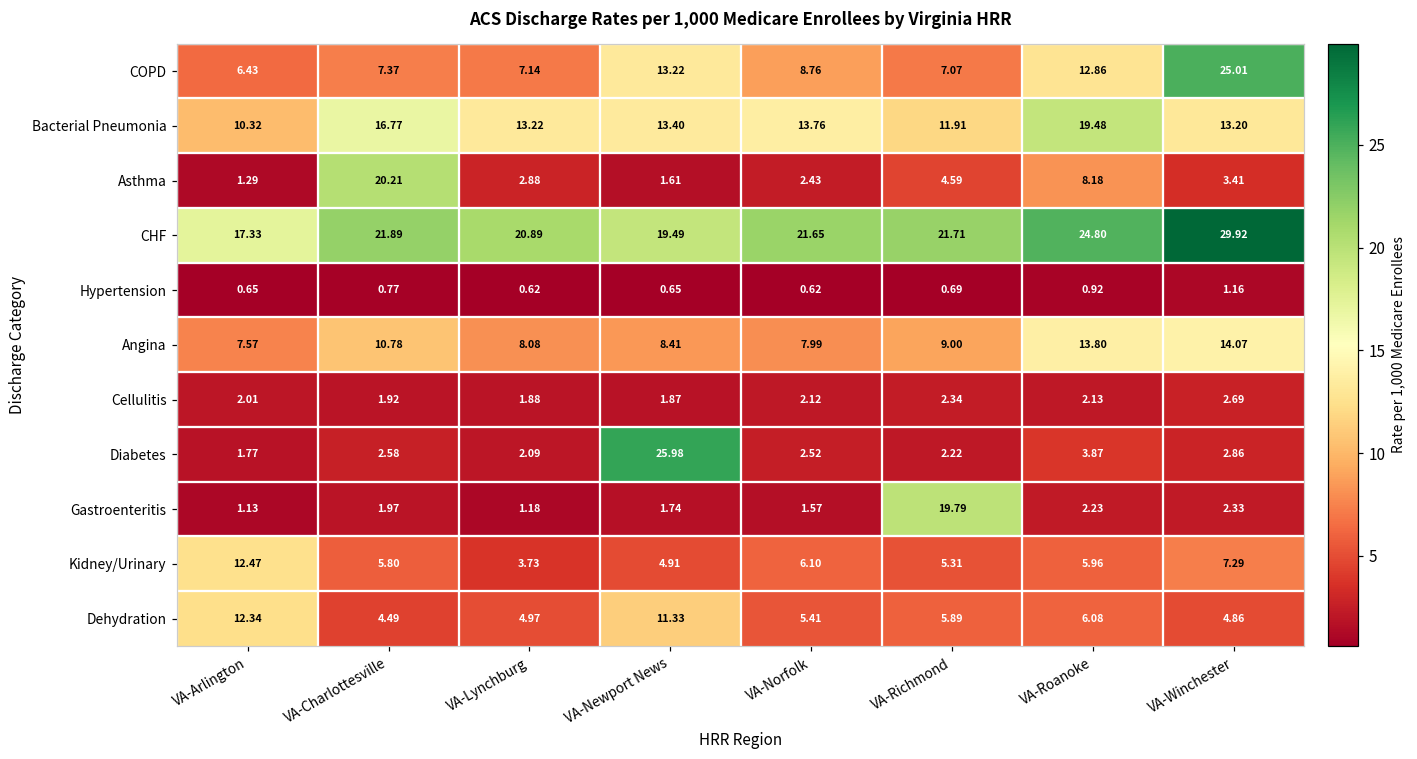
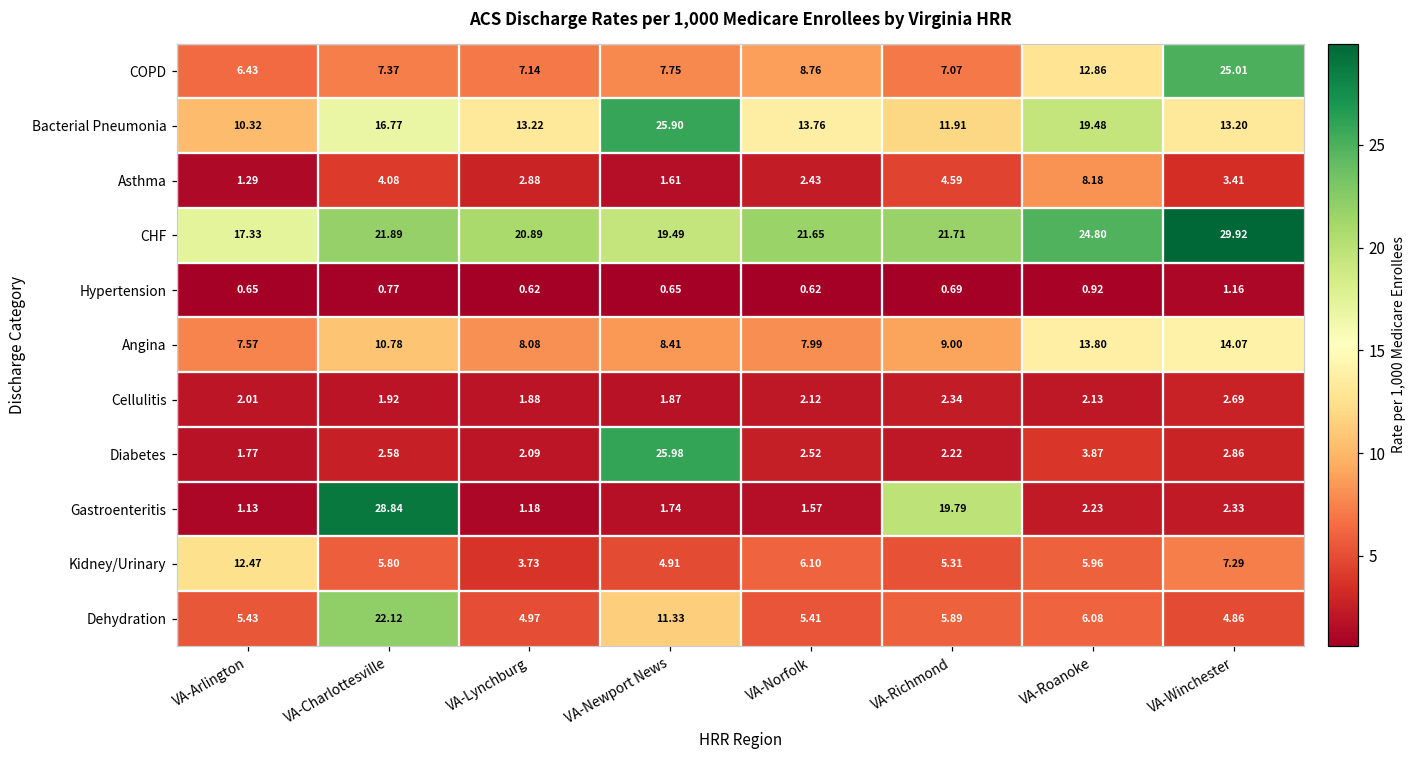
COPD, VA-Newport News: 13.22 -> 7.75
Bacterial Pneumonia, VA-Newport News: 13.40 -> 25.90
Asthma, VA-Charlottesville: 20.21 -> 4.08
Gastroenteritis, VA-Charlottesville: 1.97 -> 28.84
Dehydration, VA-Arlington: 12.34 -> 5.43
Dehydration, VA-Charlottesville: 4.49 -> 22.12
